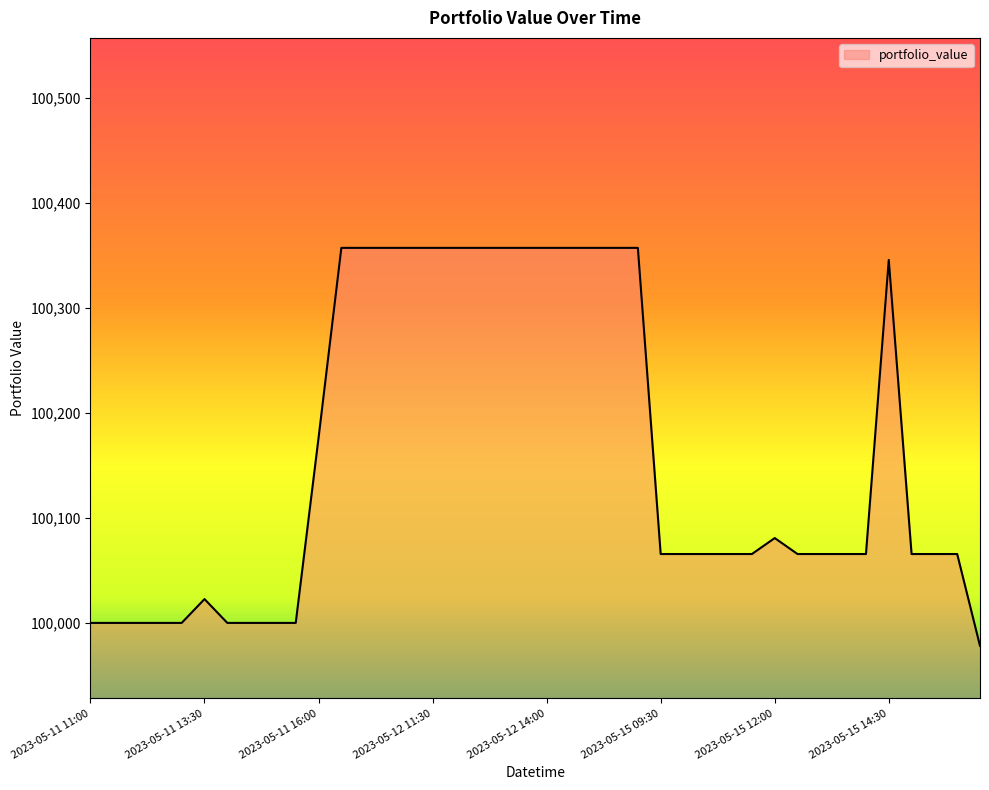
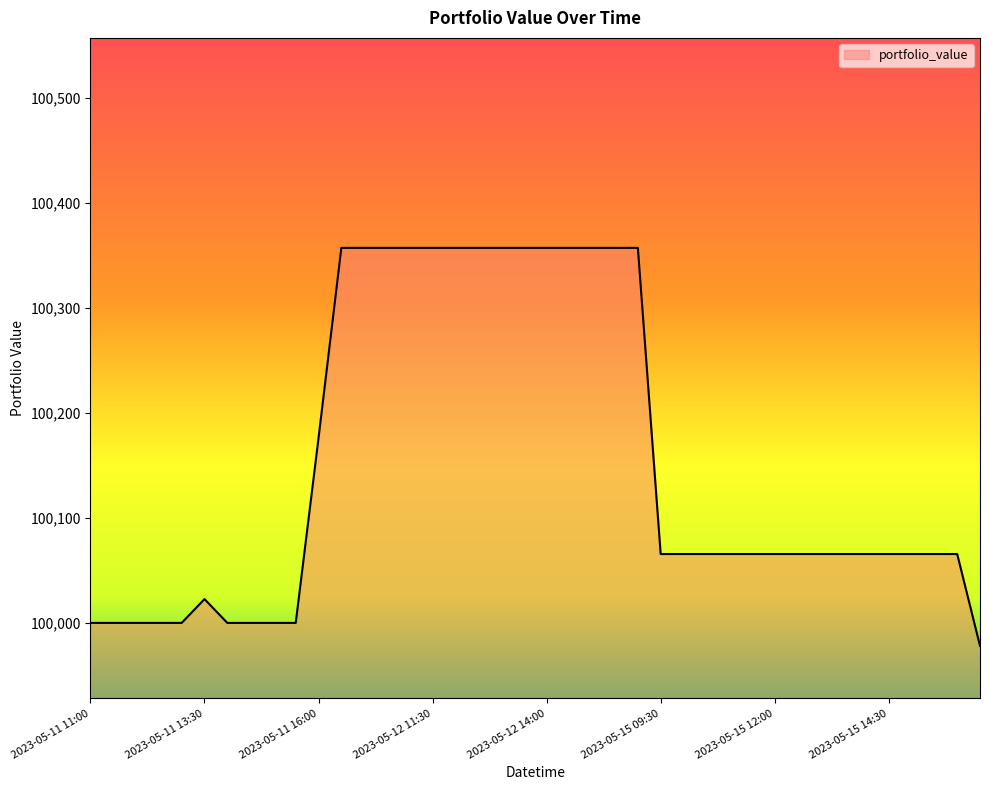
2023-05-15 12:00: 100,081 -> 100,066
2023-05-15 14:30: 100,346 -> 100,066
